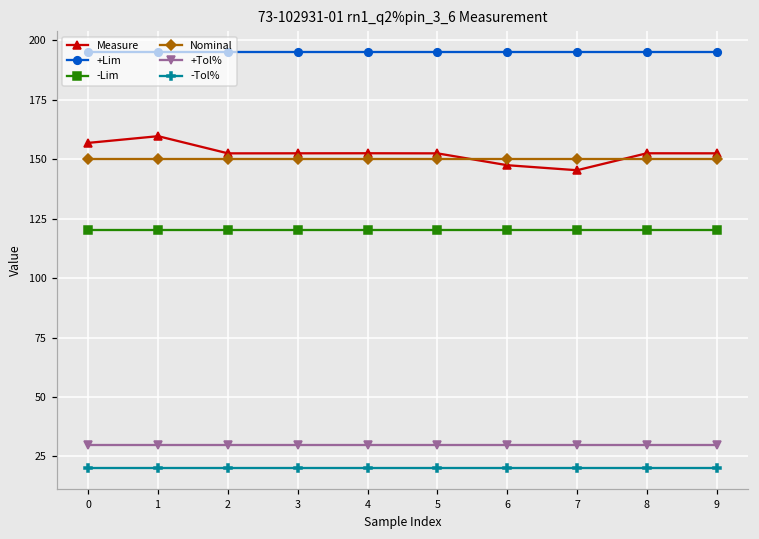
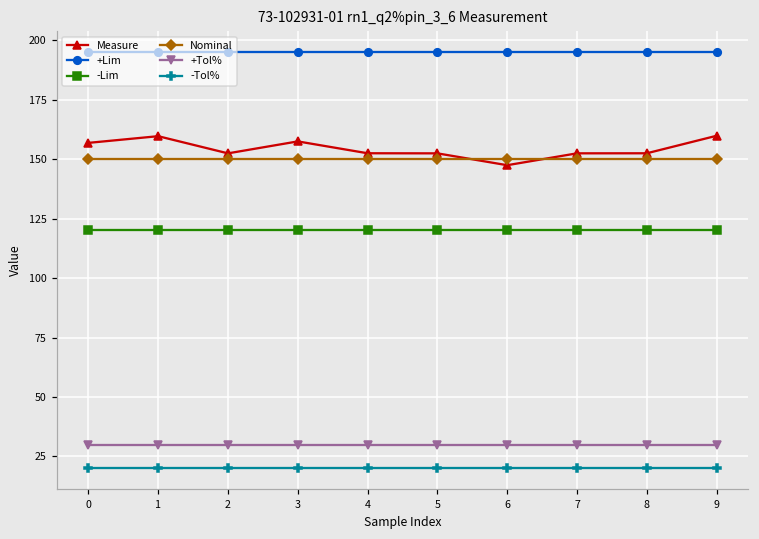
Measure, 3: 152 -> 157
Measure, 7: 145 -> 152
Measure, 9: 152 -> 160
